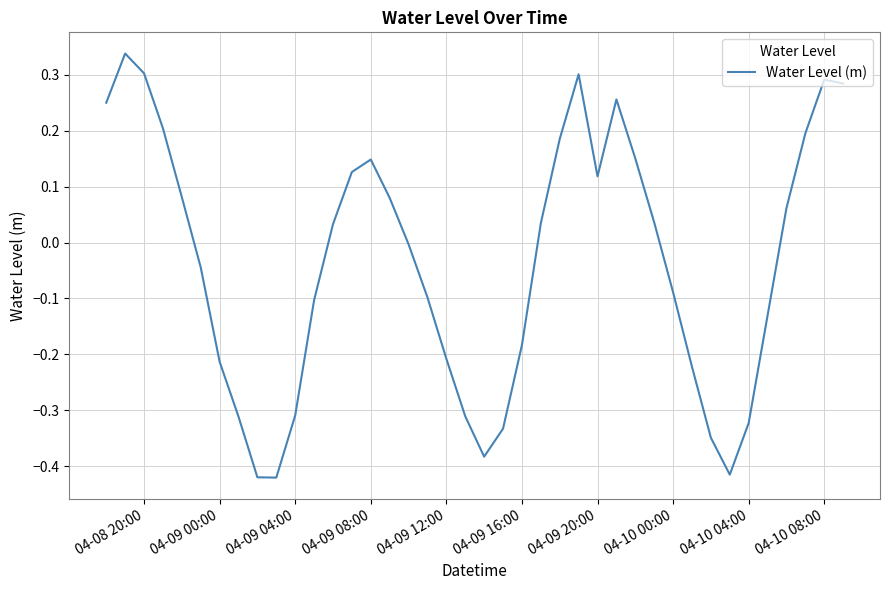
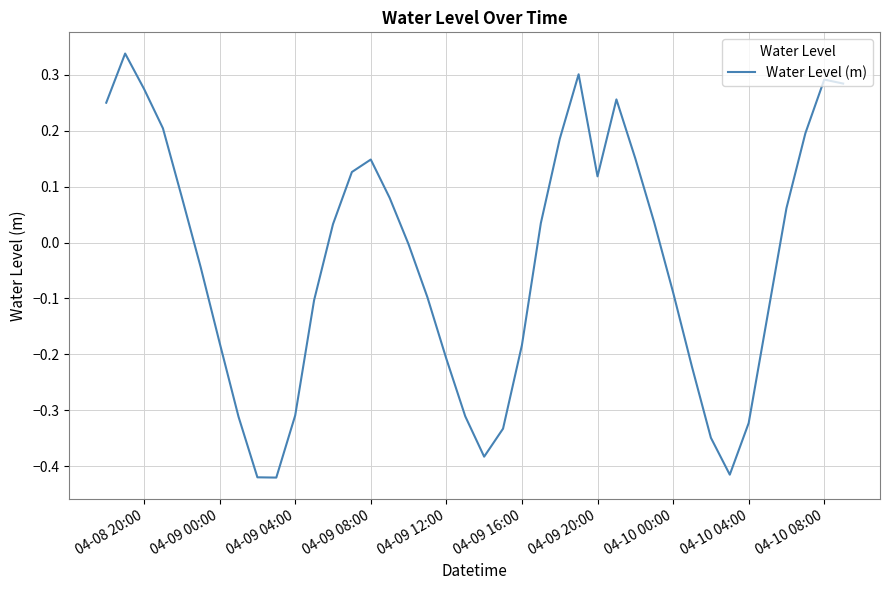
04-08 20:00: 0.30 -> 0.27
04-09 00:00: -0.21 -> -0.18
